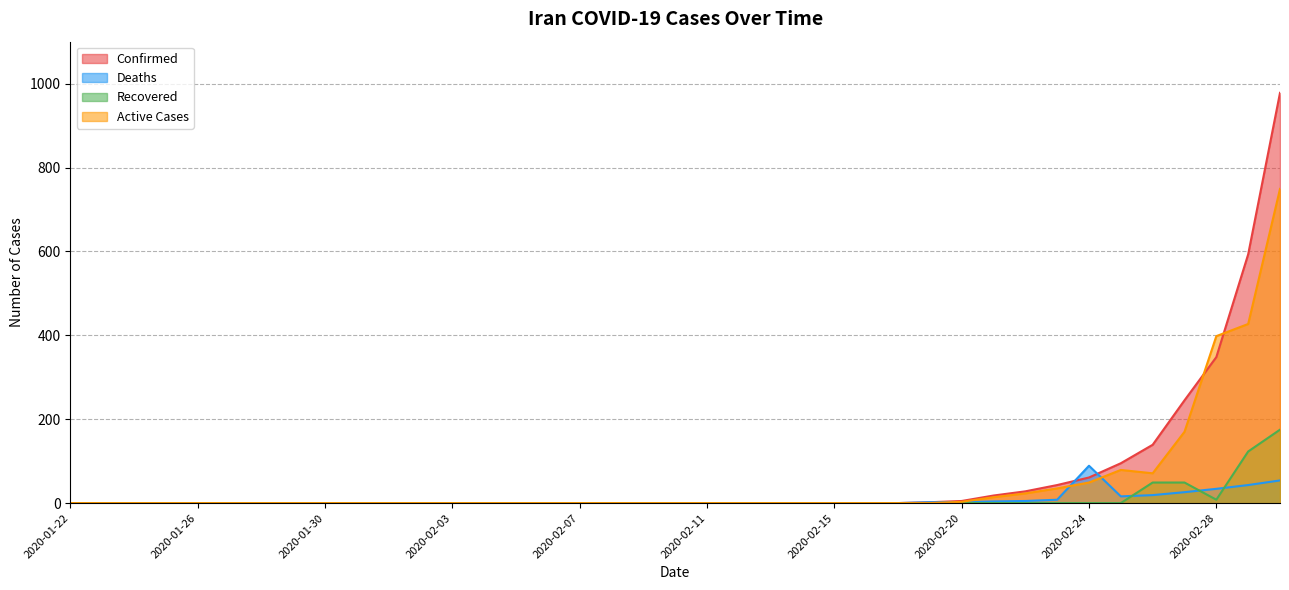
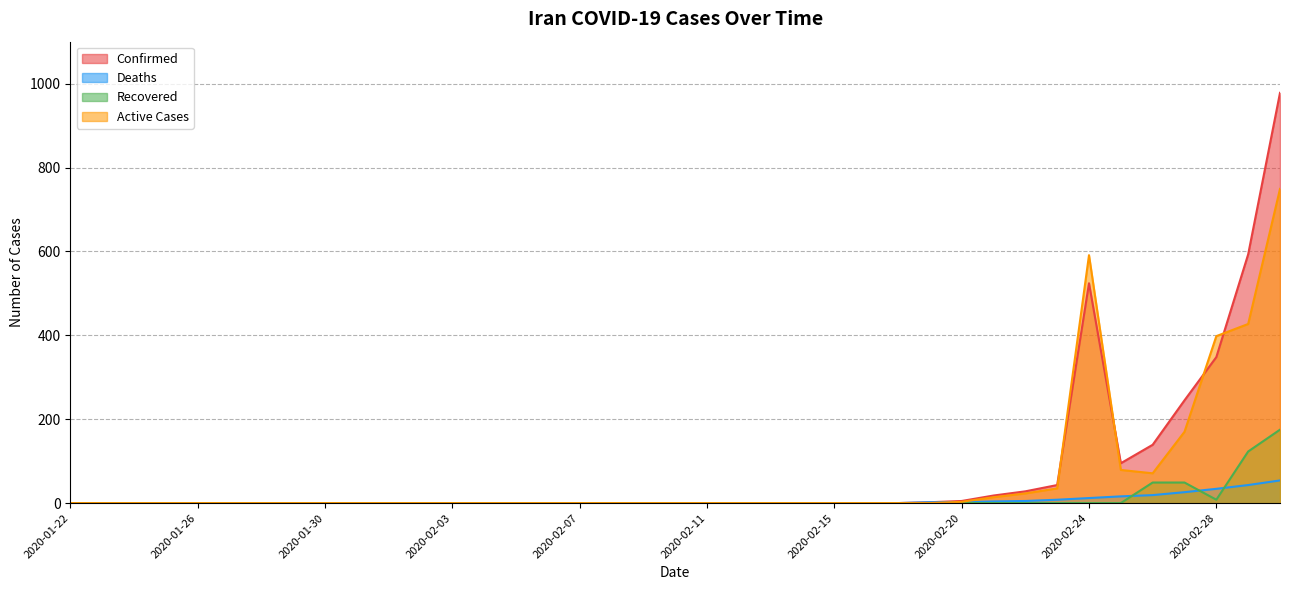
Confirmed, 2020-02-24: 60 -> 520
Deaths, 2020-02-24: 90 -> 10
Active Cases, 2020-02-24: 50 -> 590
